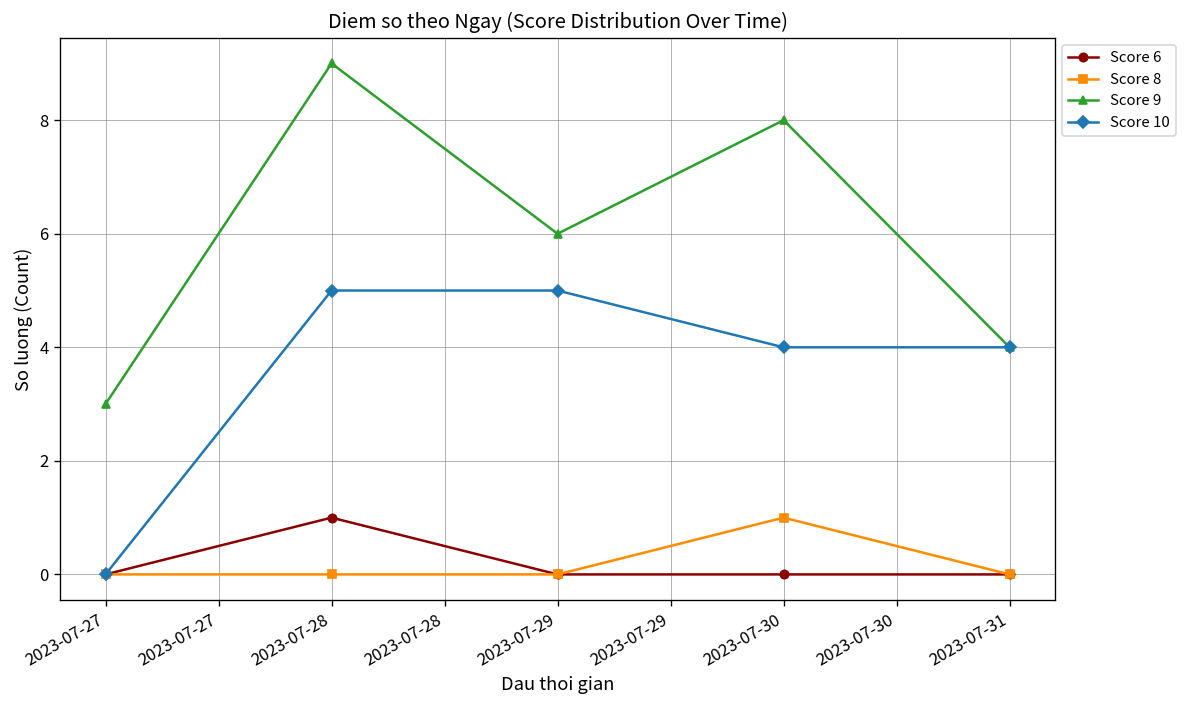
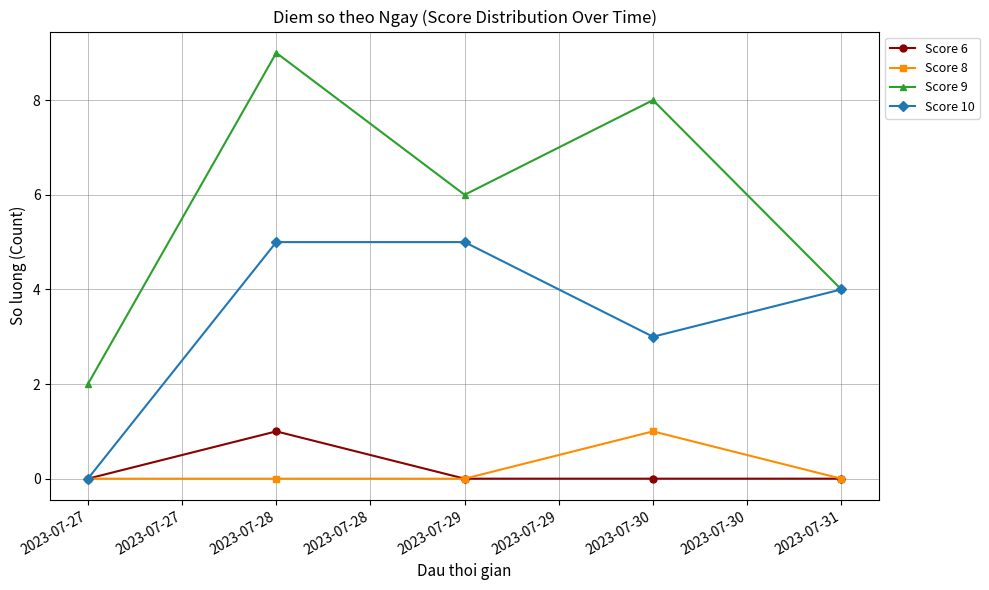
Score 9, 2023-07-27: 3 -> 2
Score 10, 2023-07-30: 4 -> 3
